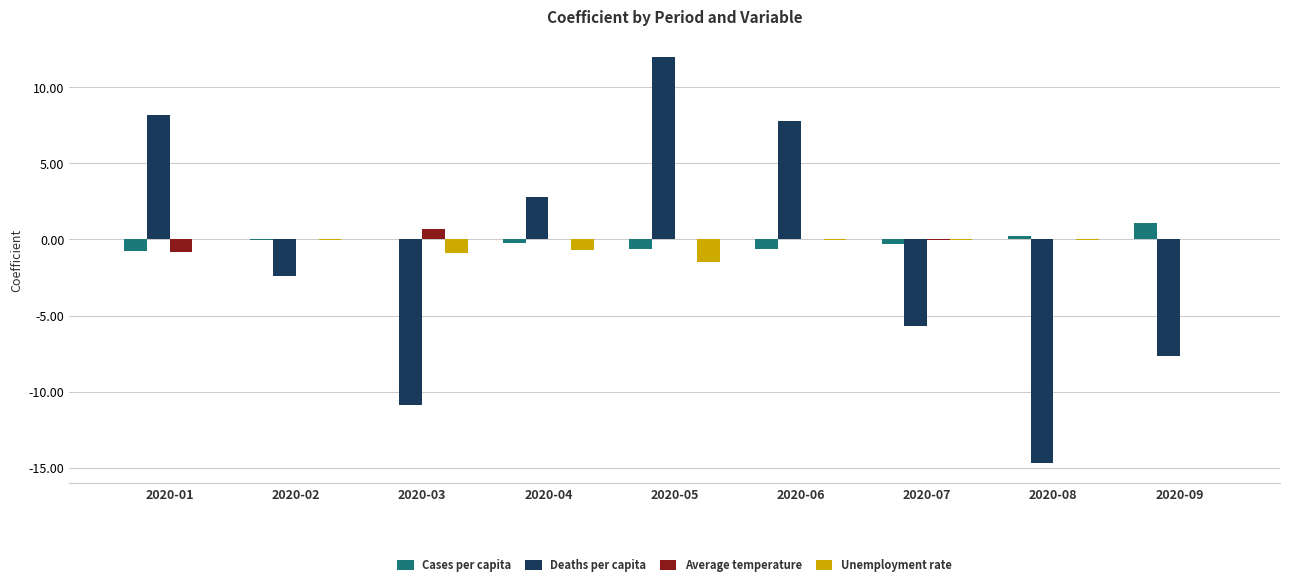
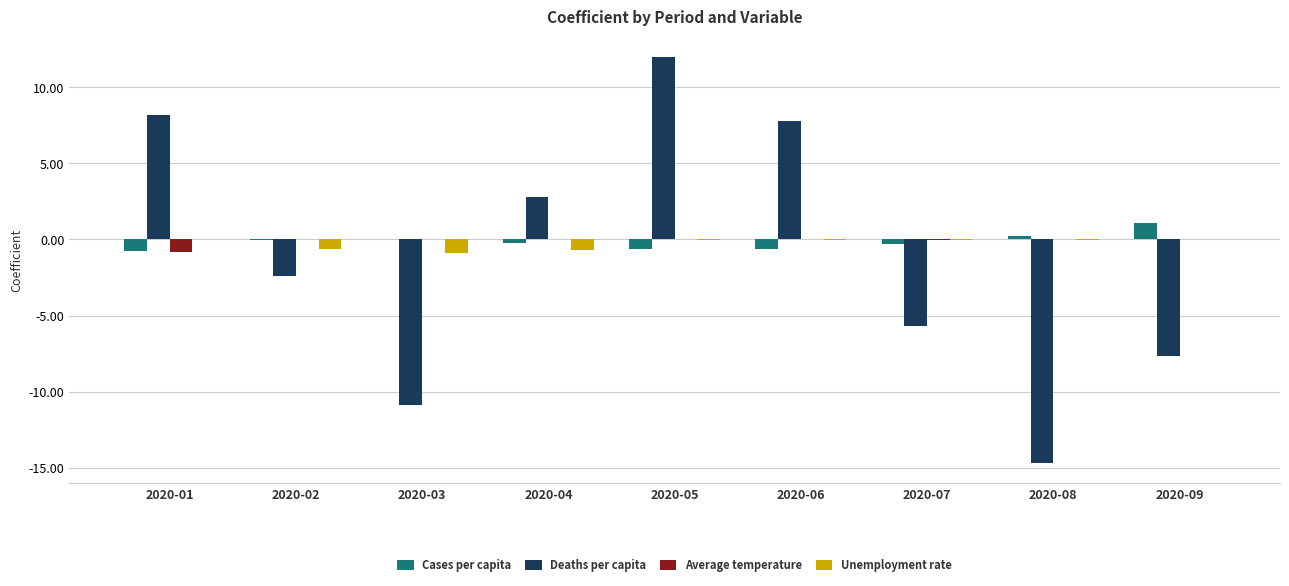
Unemployment rate, 2020-02: 0.0 -> -0.7
Average temperature, 2020-03: 0.7 -> 0.0
Unemployment rate, 2020-05: -1.5 -> 0.0
